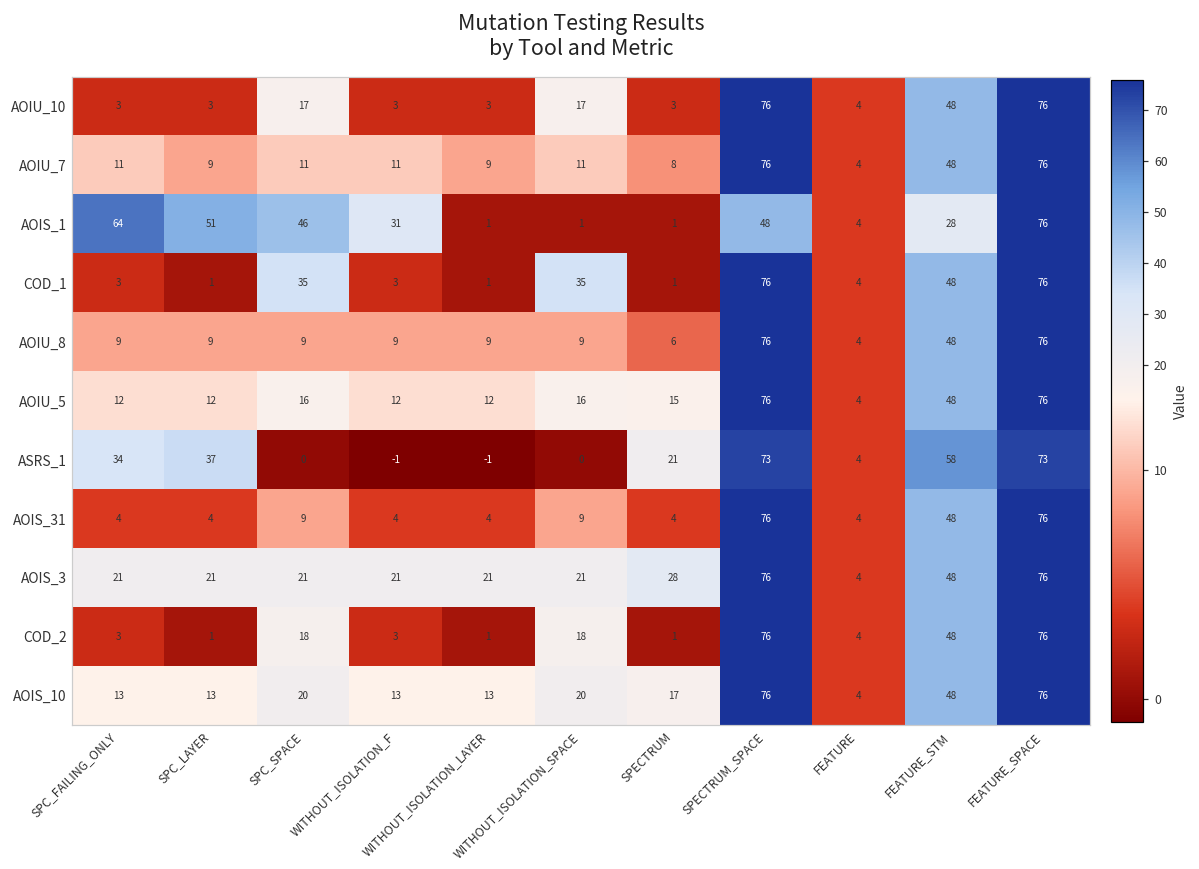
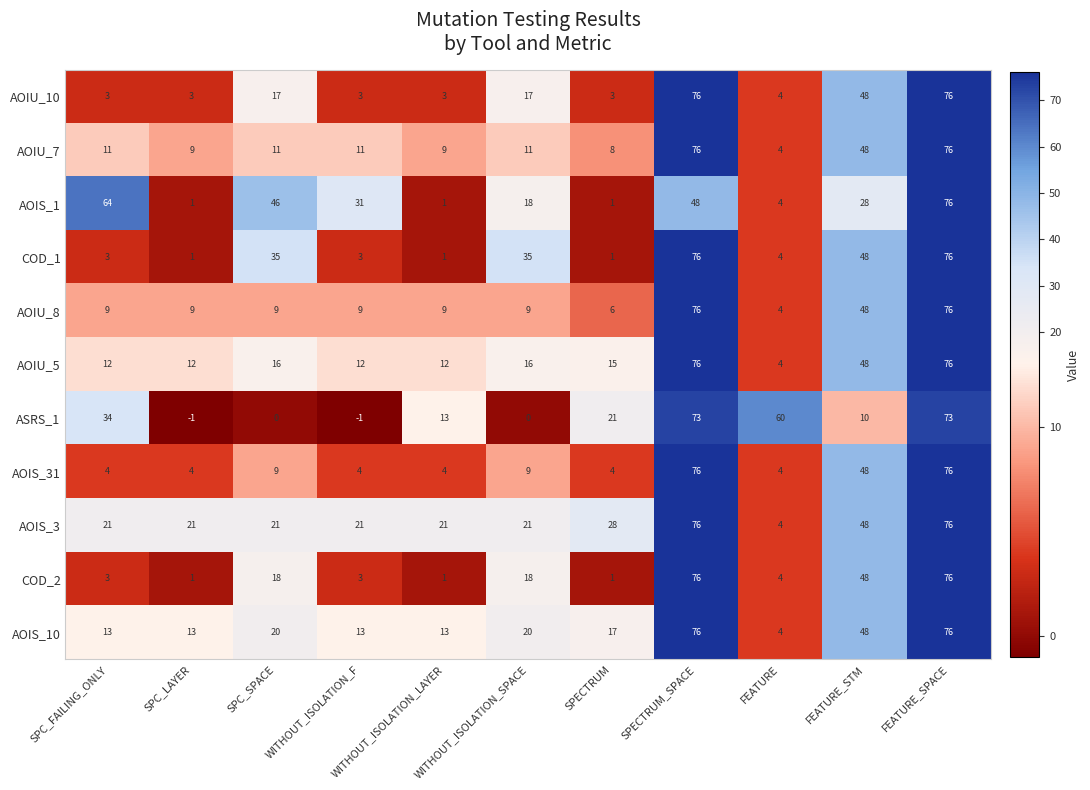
AOIS_1, SPC_LAYER: 51 -> 1
AOIS_1, WITHOUT_ISOLATION_SPACE: 1 -> 18
ASRS_1, SPC_LAYER: 37 -> -1
ASRS_1, WITHOUT_ISOLATION_LAYER: -1 -> 13
ASRS_1, FEATURE: 4 -> 60
ASRS_1, FEATURE_STM: 58 -> 10
